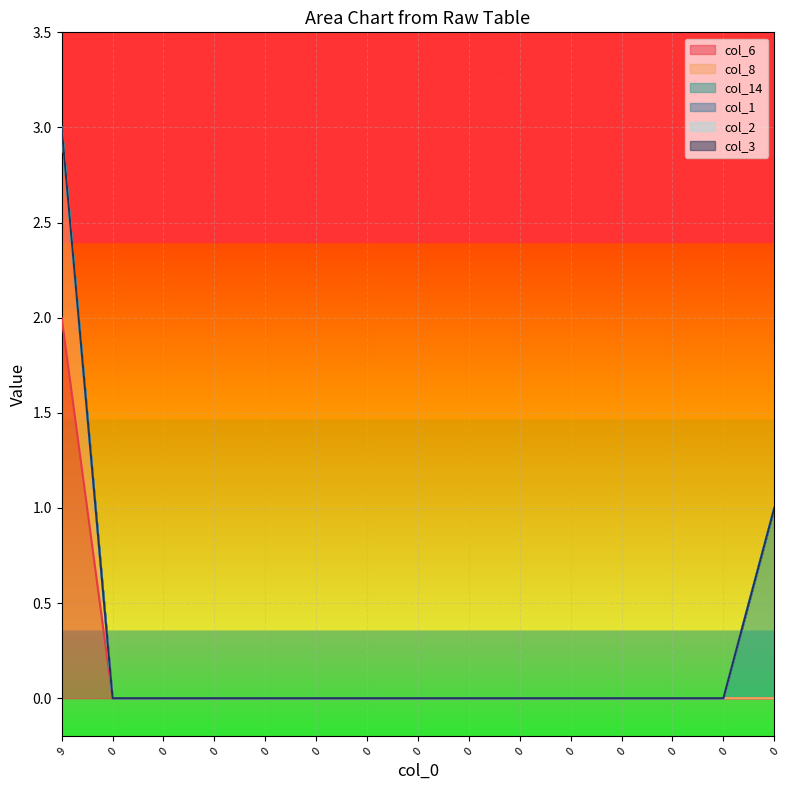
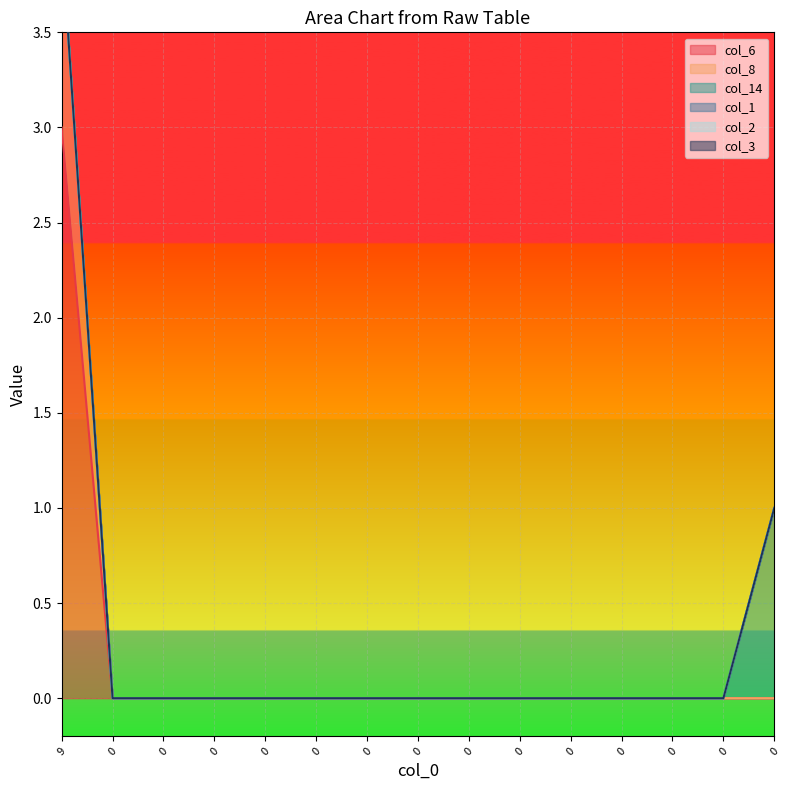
col_6, 9: 2 -> 3
